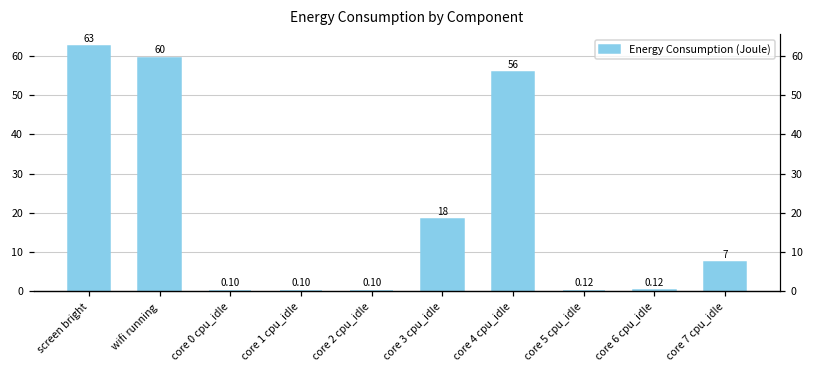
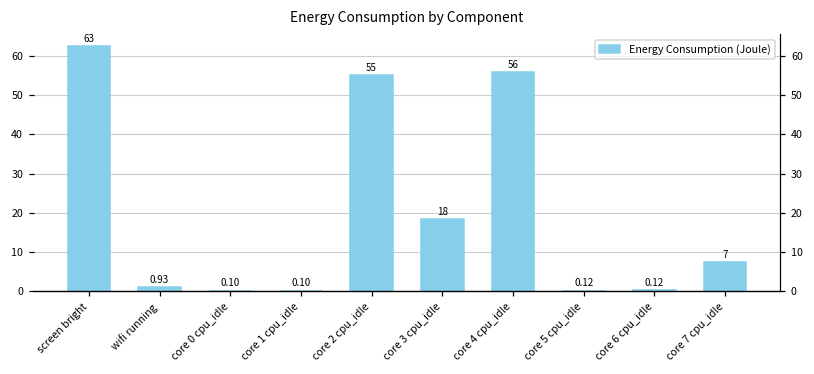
wifi running: 60 -> 0.93
core 2 cpu_idle: 0.10 -> 55
